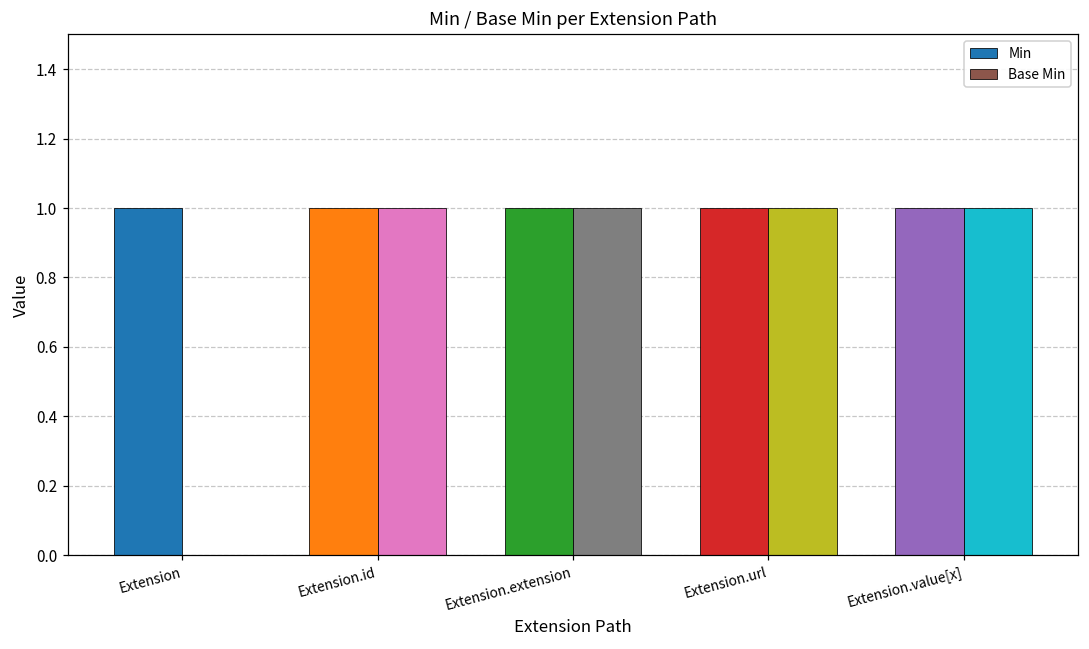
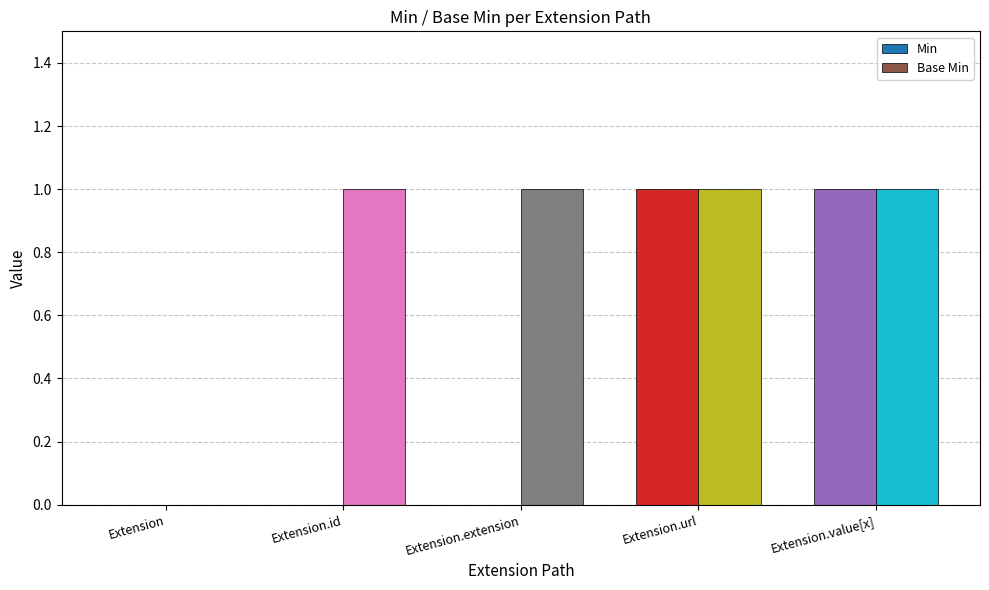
Min, Extension: 1 -> 0
Min, Extension.id: 1 -> 0
Min, Extension.extension: 1 -> 0
